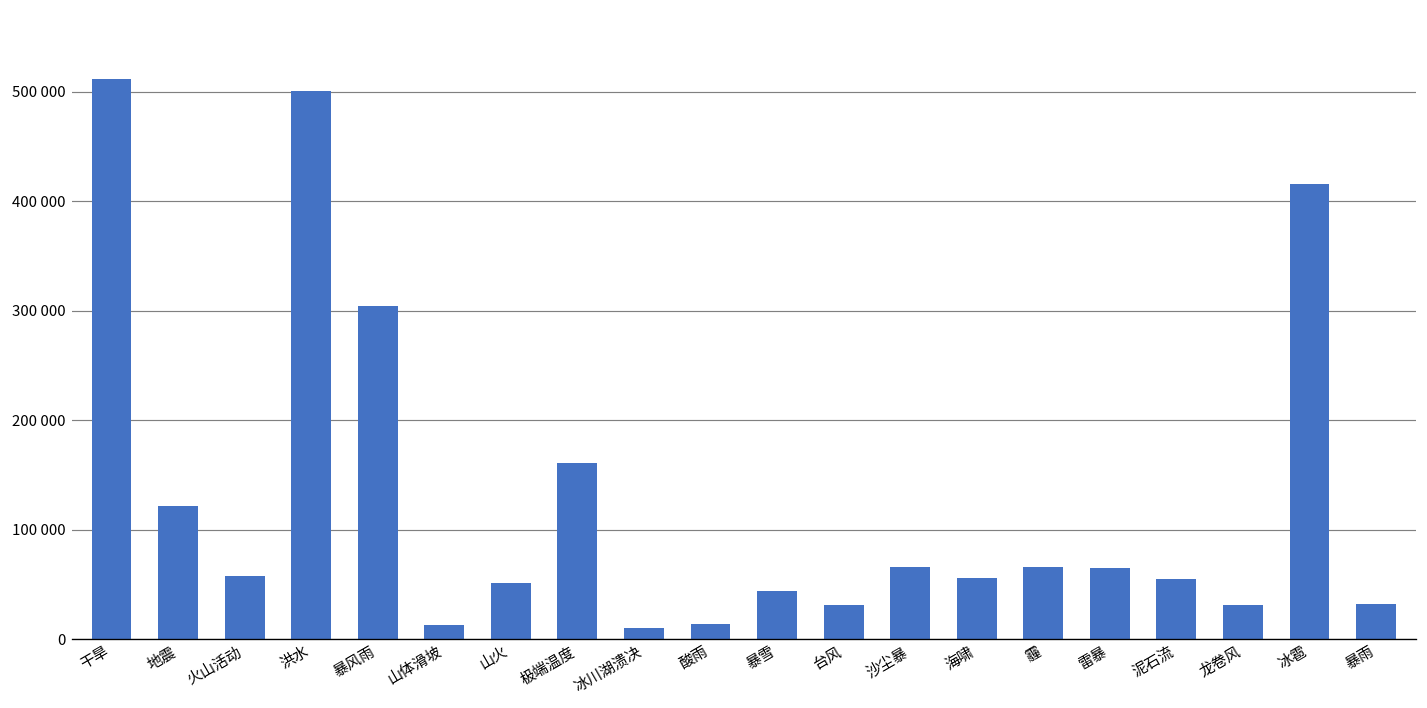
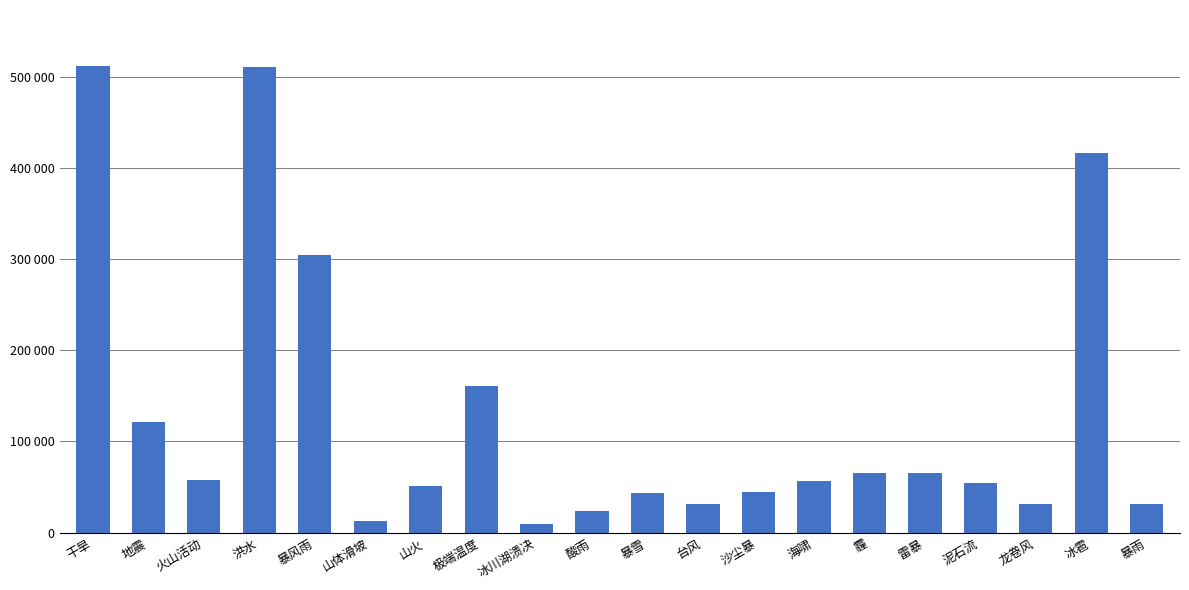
洪水: 500000 -> 510000
酸雨: 10000 -> 20000
沙尘暴: 70000 -> 40000
